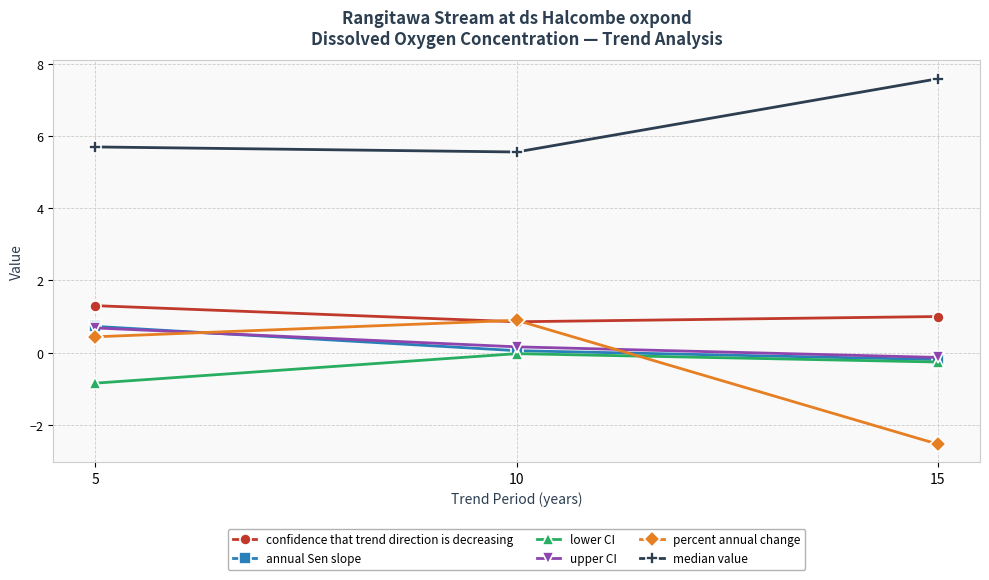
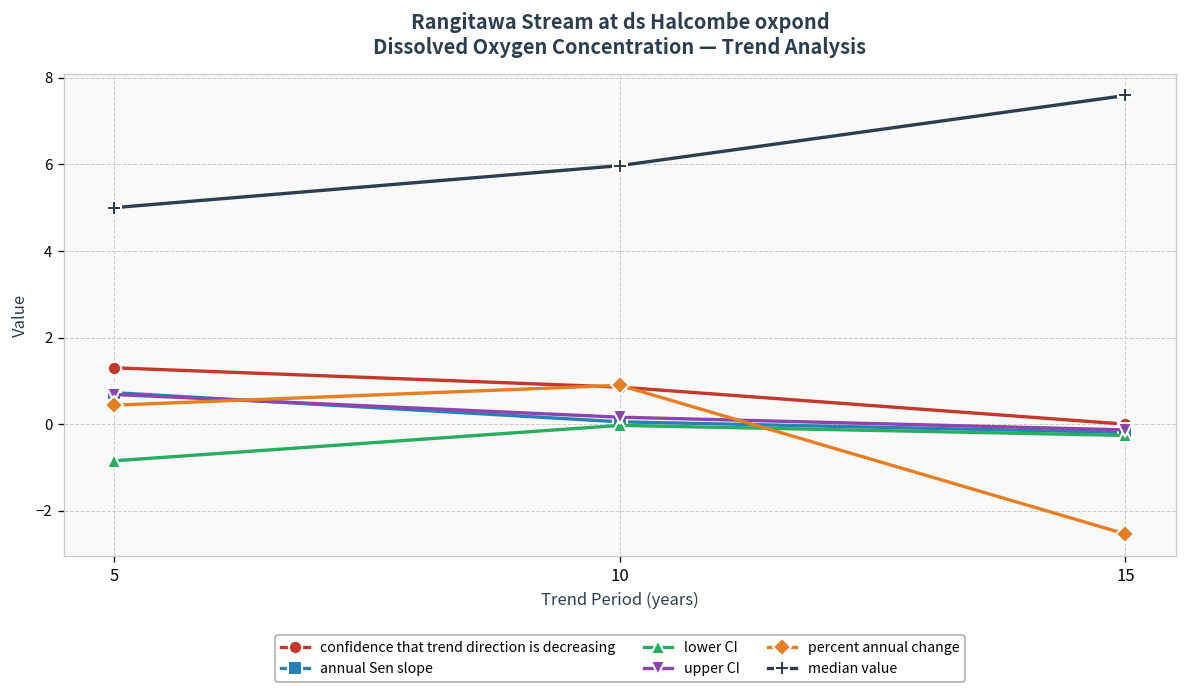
median value, 5: 5.7 -> 5.0
median value, 10: 5.6 -> 6.0
confidence that trend direction is decreasing, 15: 1 -> 0
